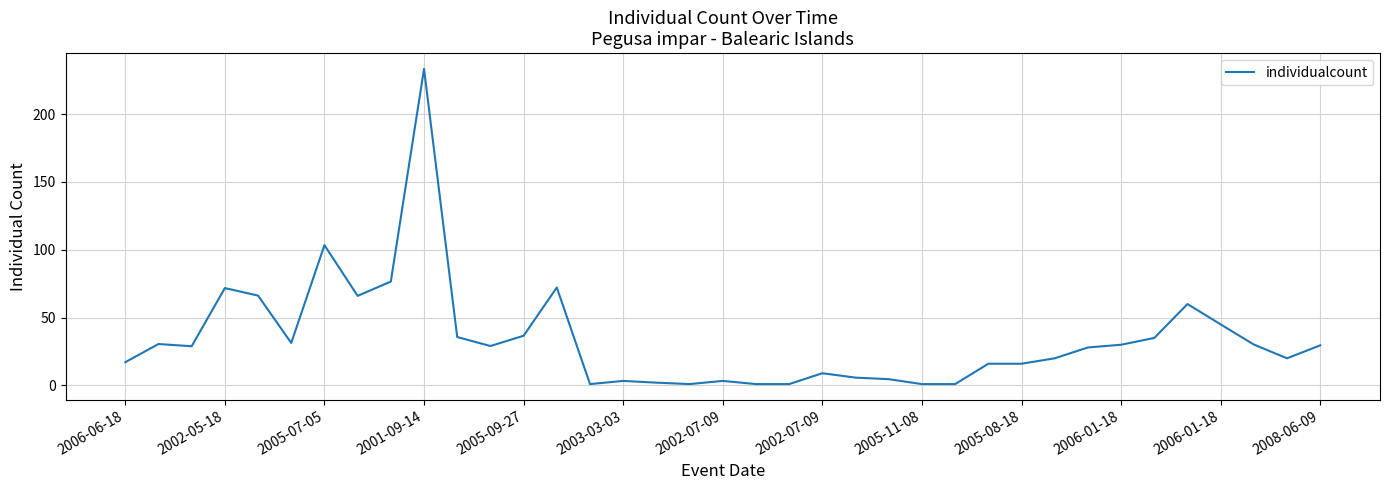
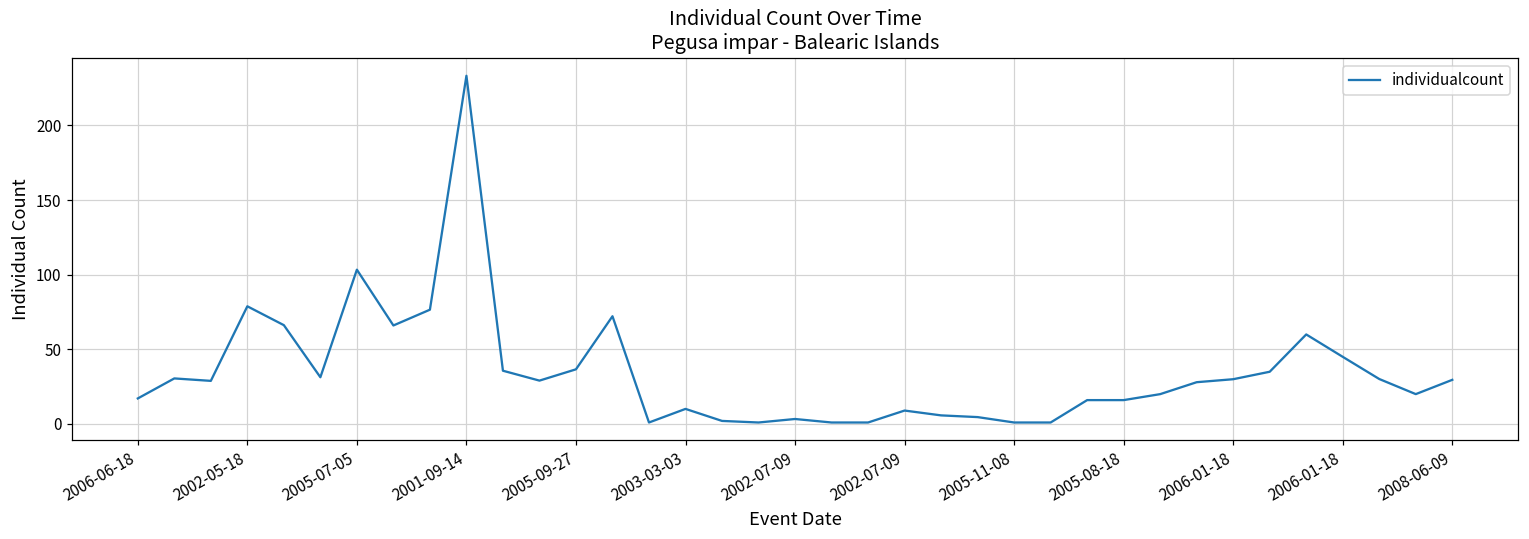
2002-05-18: 72 -> 79
2003-03-03: 3 -> 10
